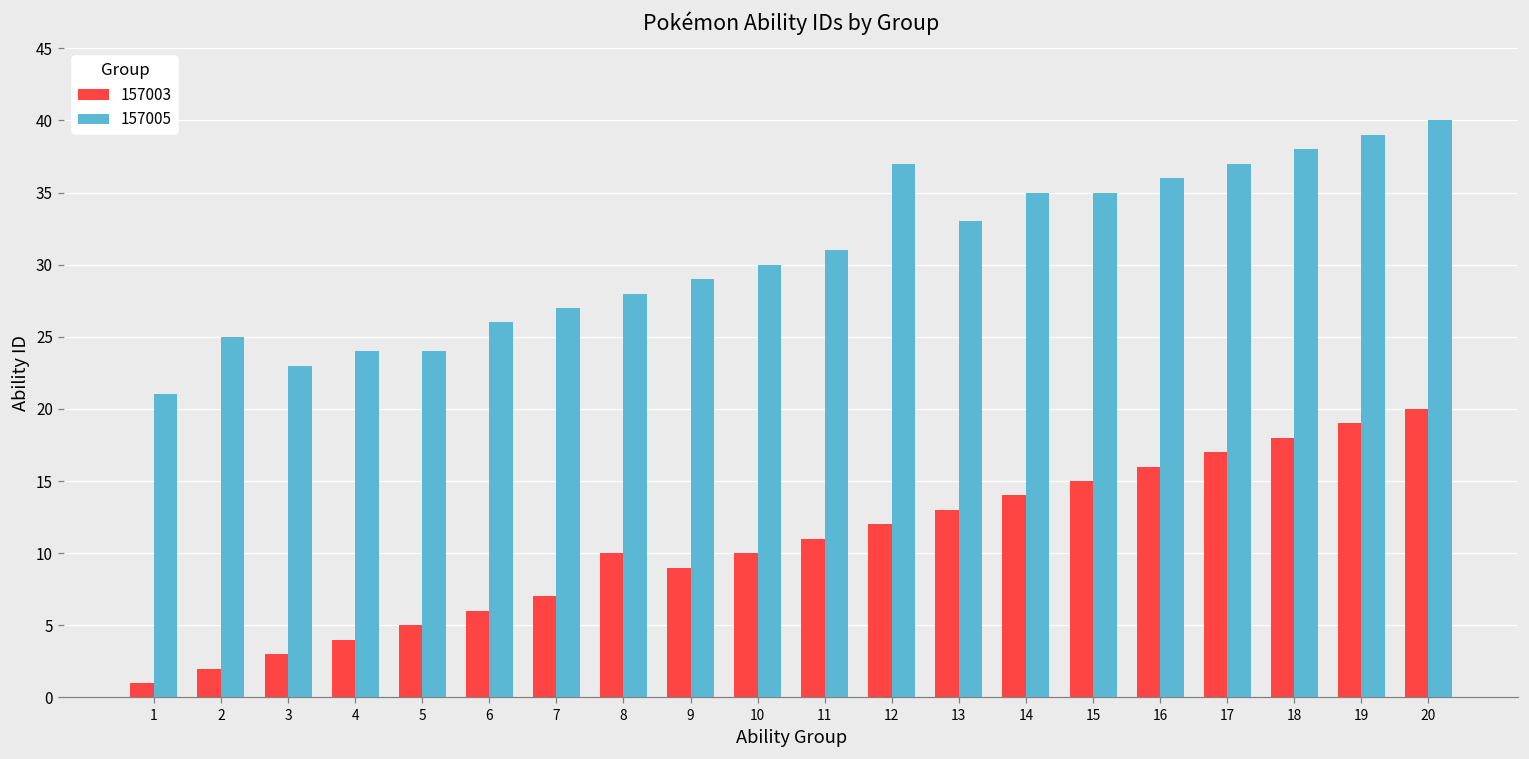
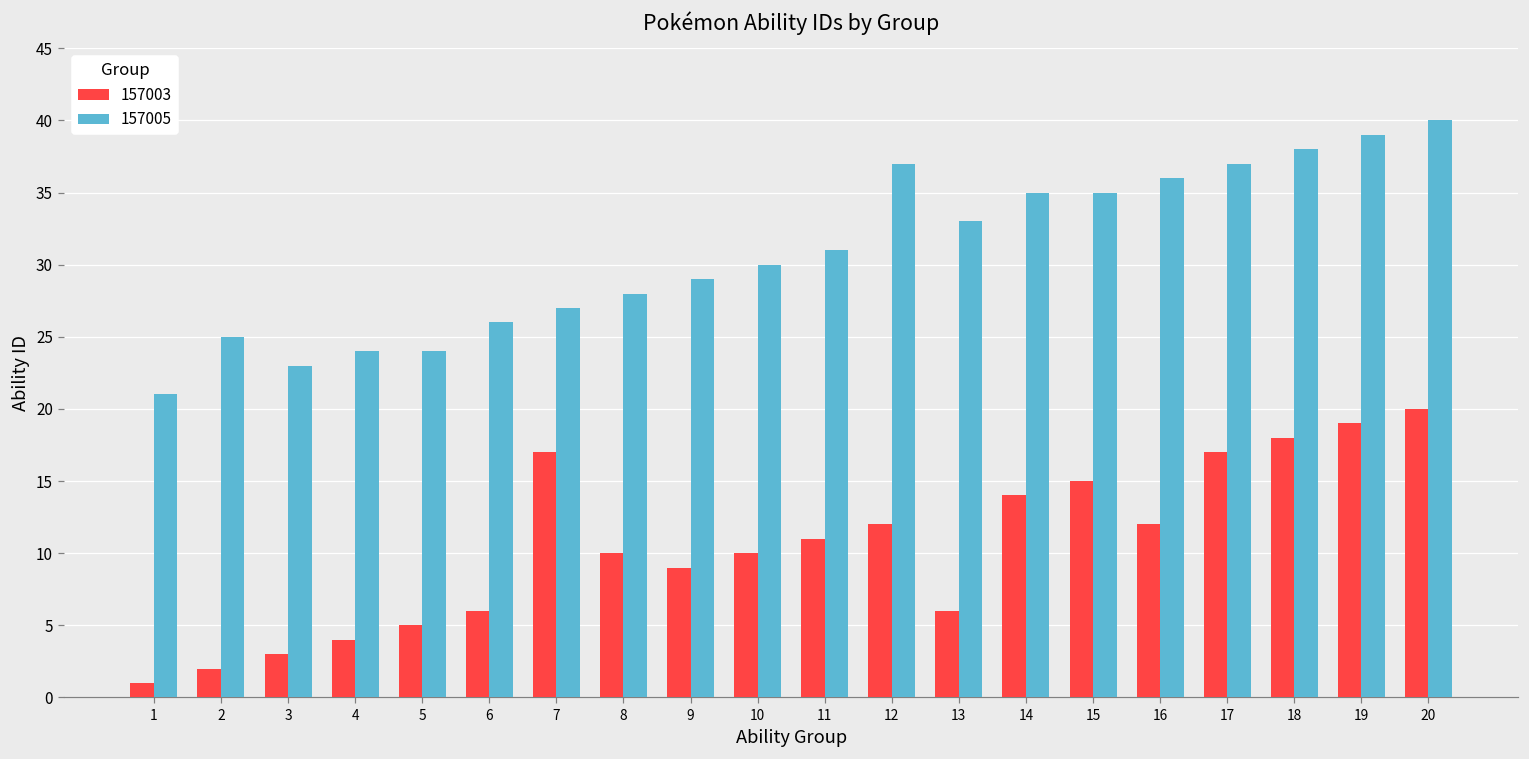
157003, 7: 7 -> 17
157003, 13: 13 -> 6
157003, 16: 16 -> 12
